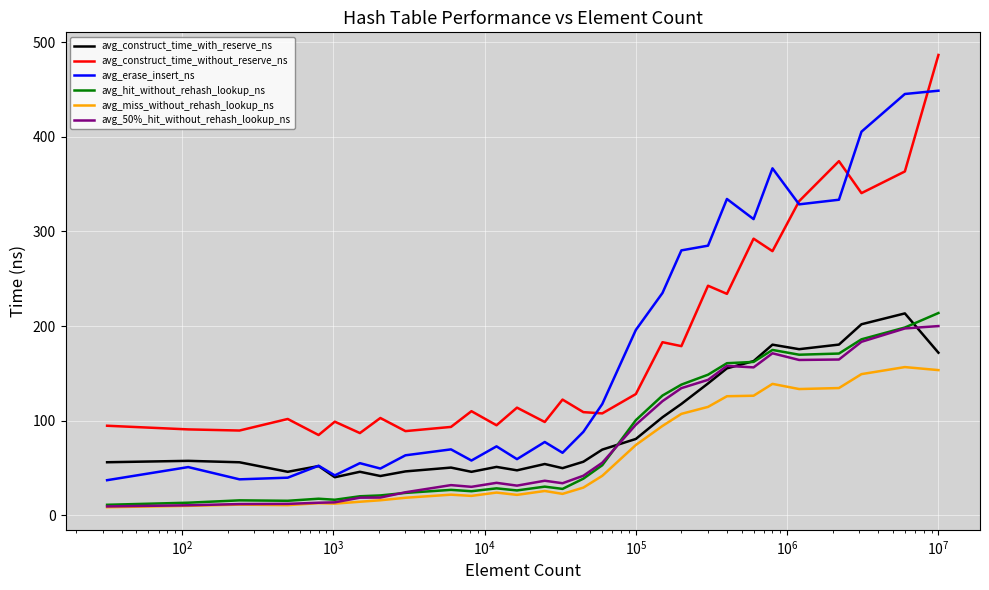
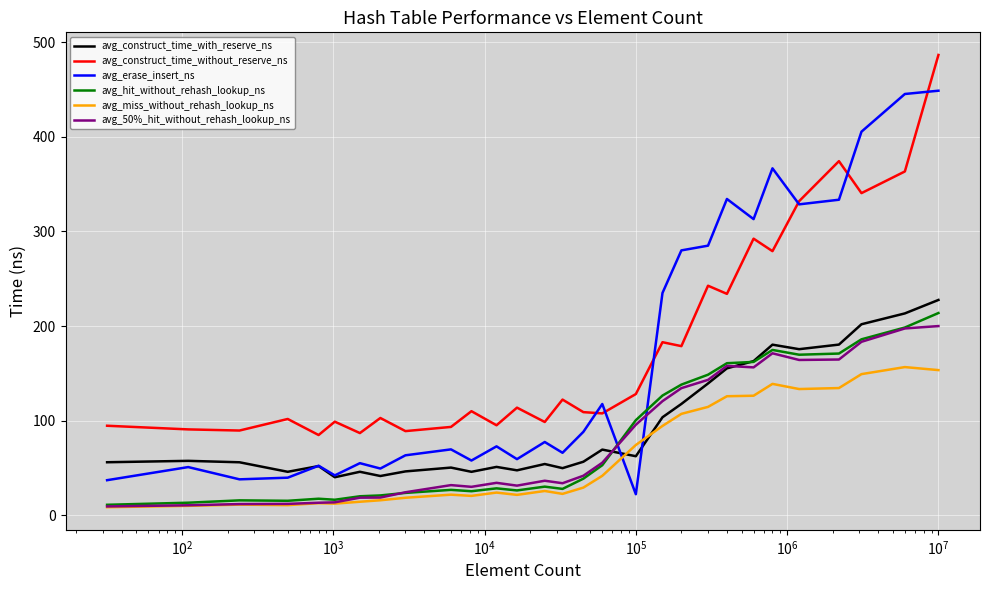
avg_construct_time_with_reserve_ns, 10^5: 80 -> 60
avg_erase_insert_ns, 10^5: 200 -> 20
avg_construct_time_with_reserve_ns, 10^7: 170 -> 230
